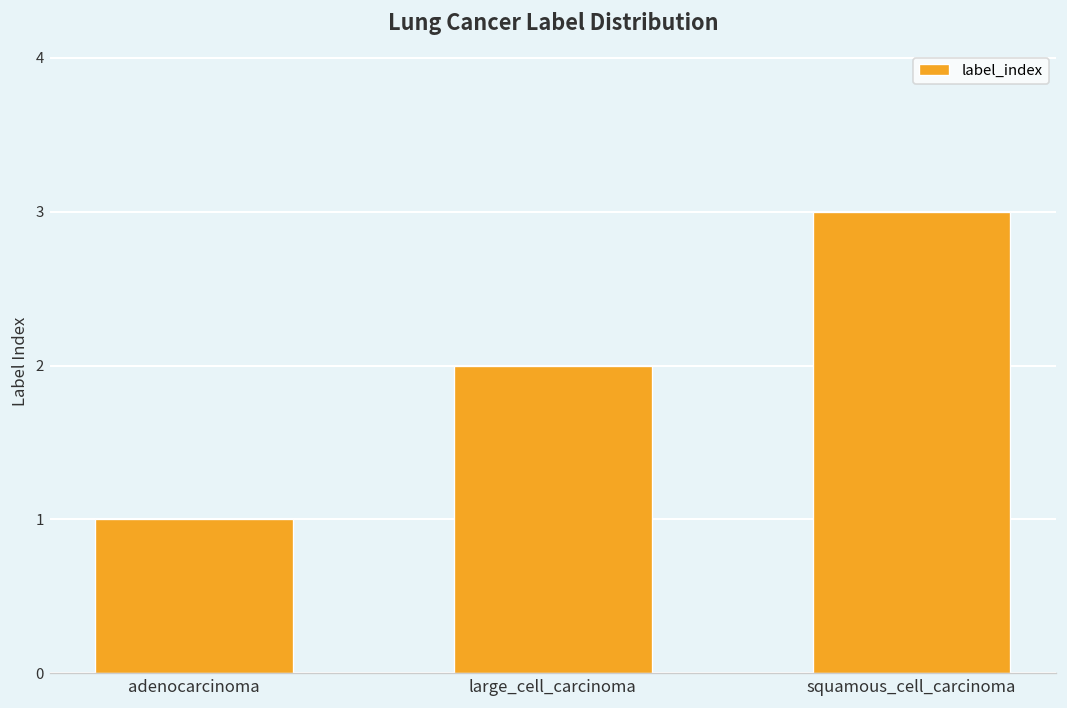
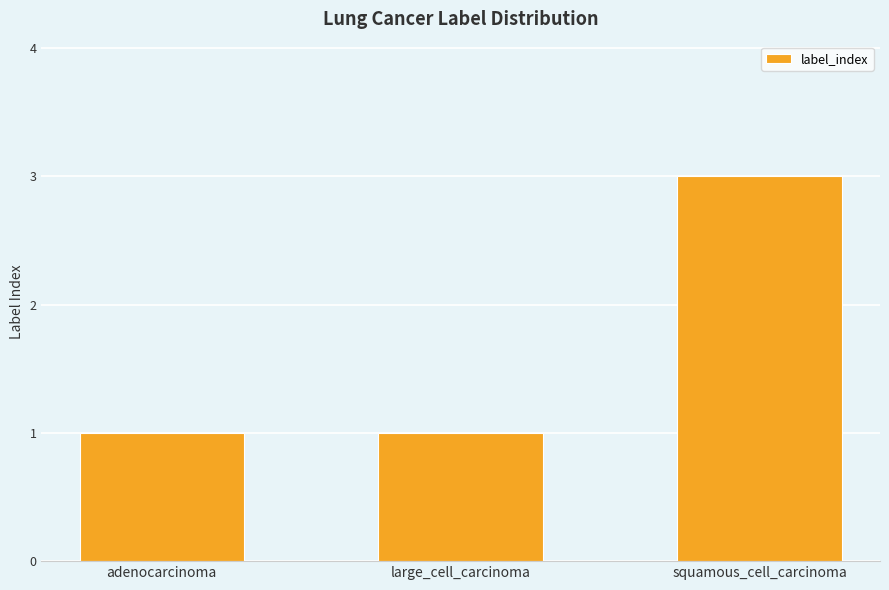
large_cell_carcinoma: 2 -> 1
